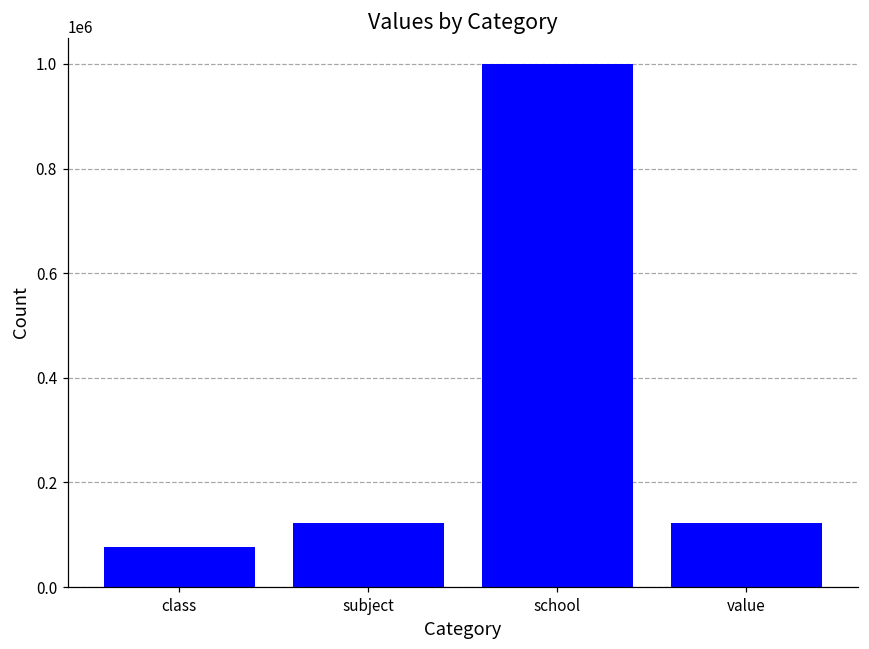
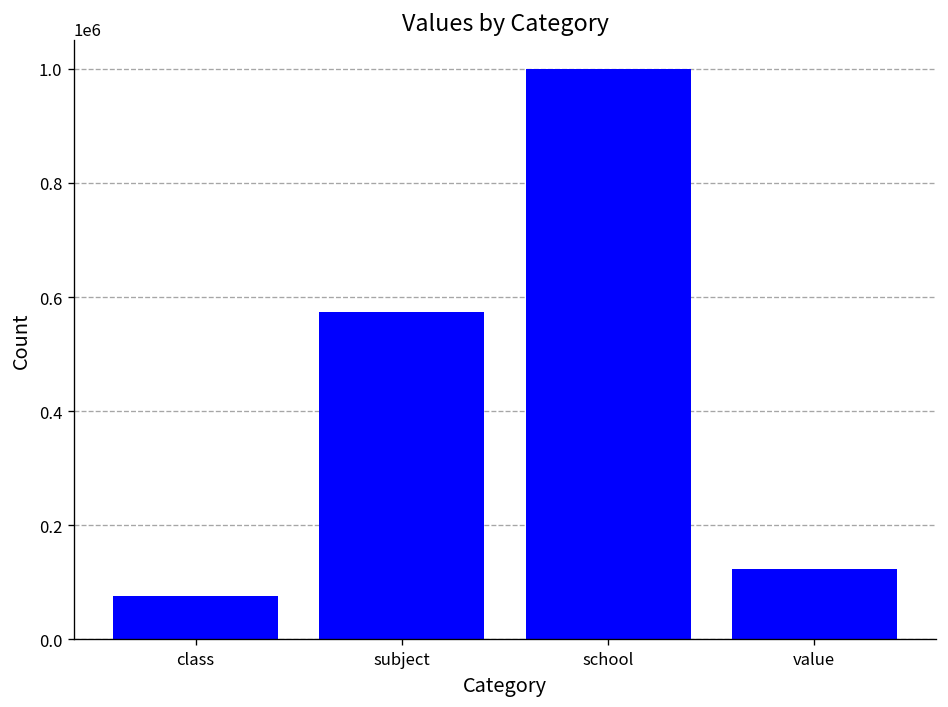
subject: 120000 -> 570000
